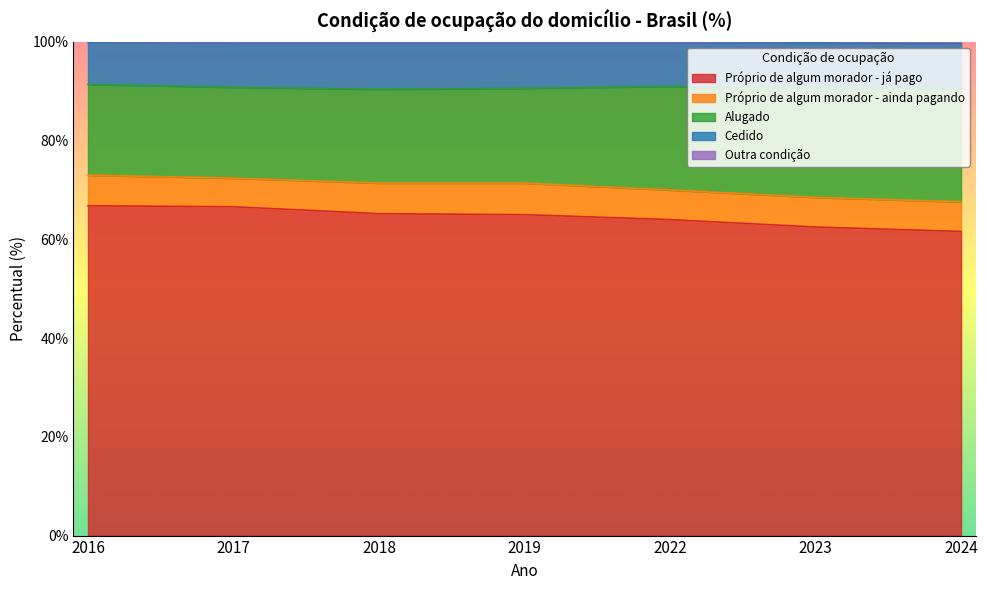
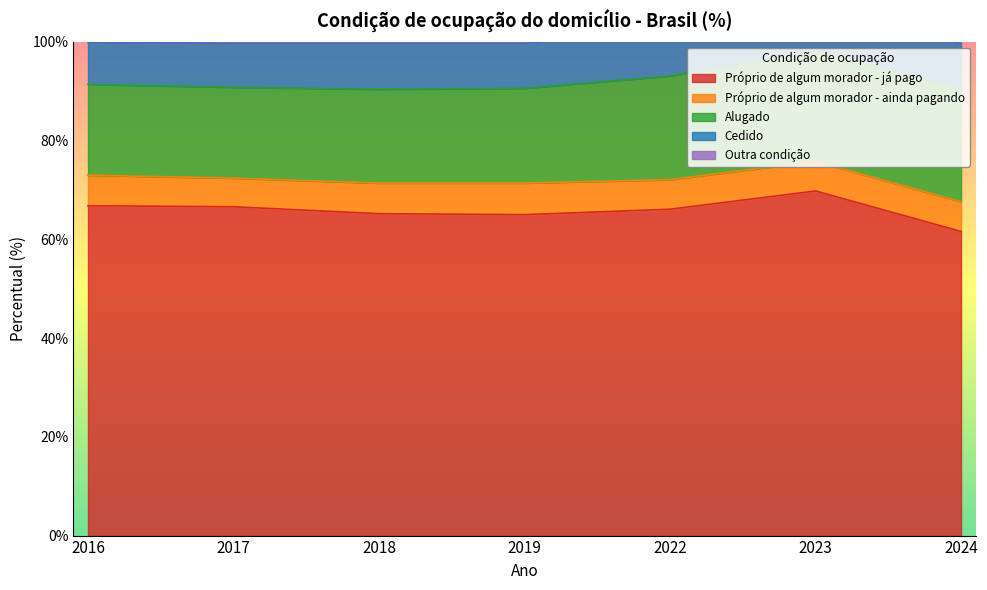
Próprio de algum morador - já pago, 2022: 64% -> 66%
Próprio de algum morador - já pago, 2023: 63% -> 70%
